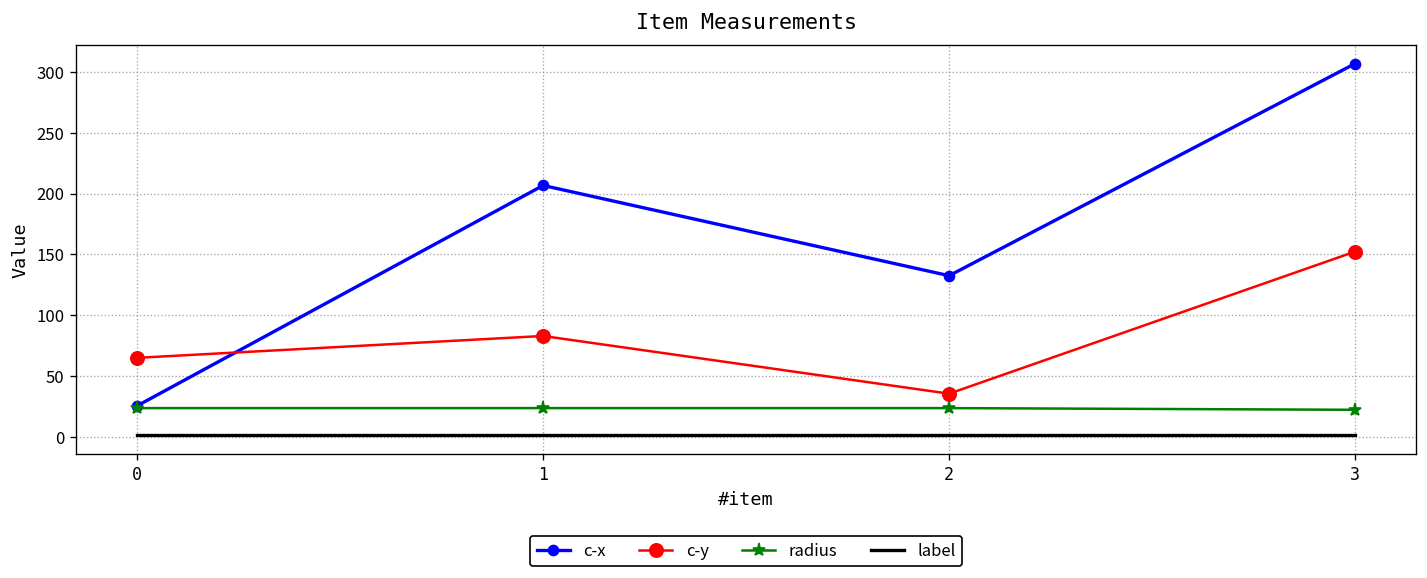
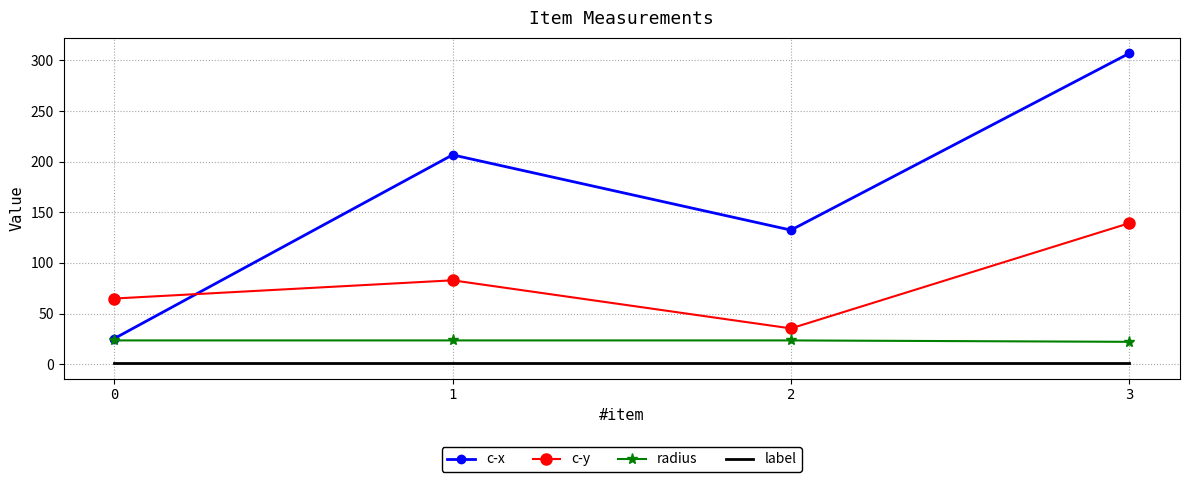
c-y, 3: 152 -> 139
